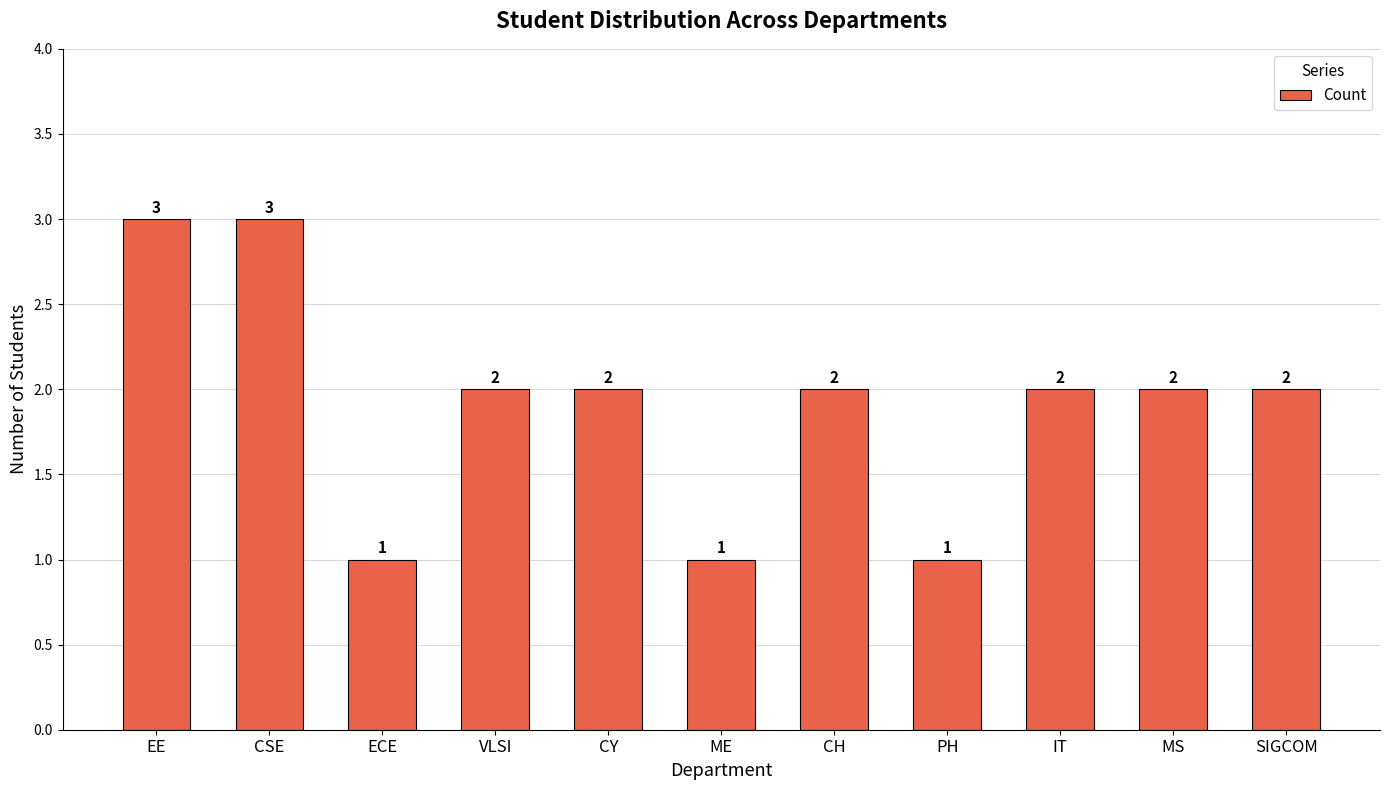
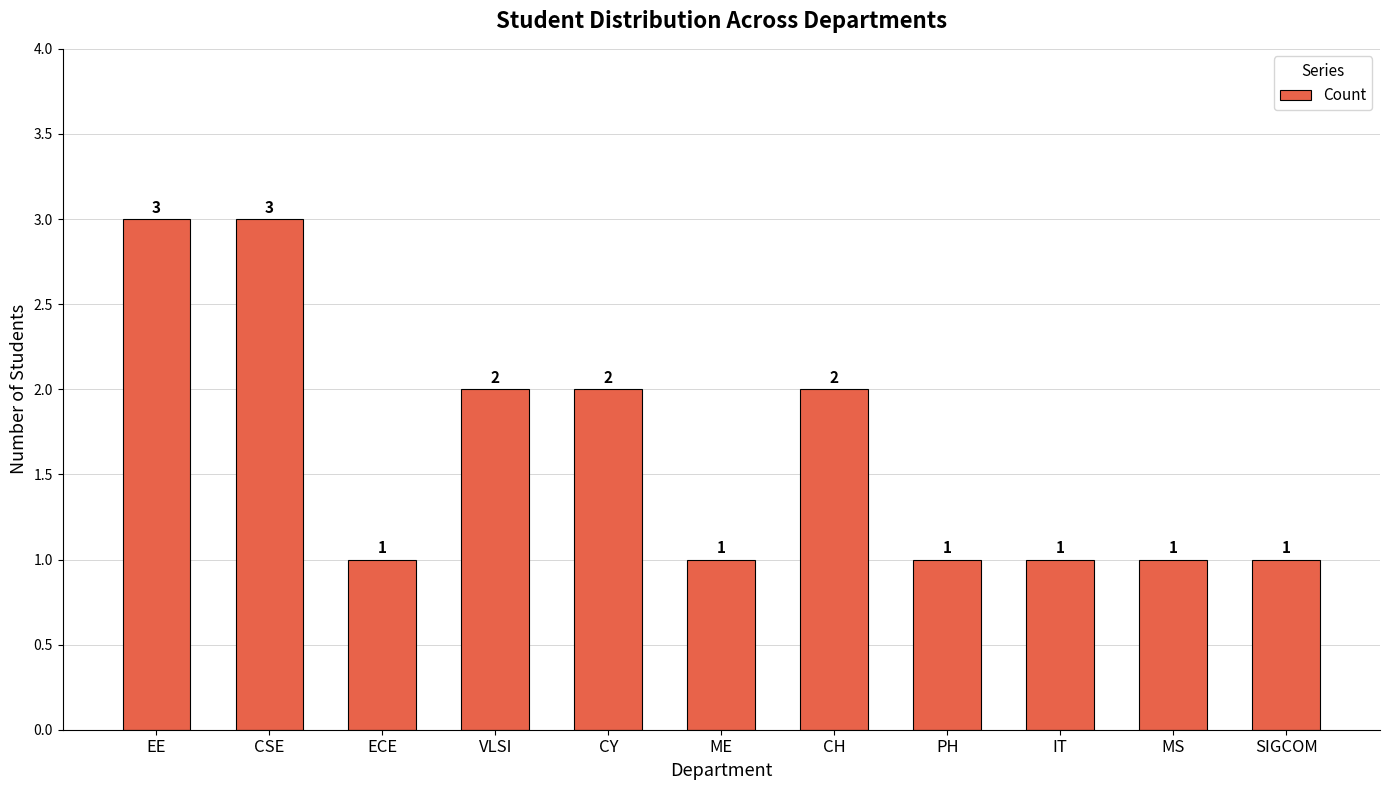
IT: 2 -> 1
MS: 2 -> 1
SIGCOM: 2 -> 1
